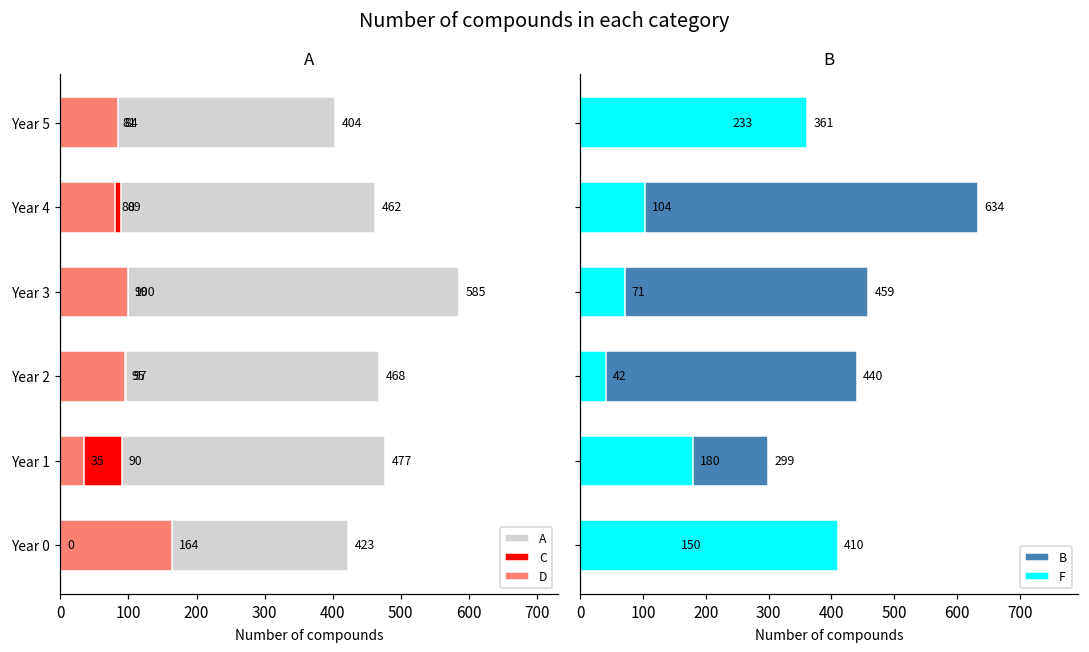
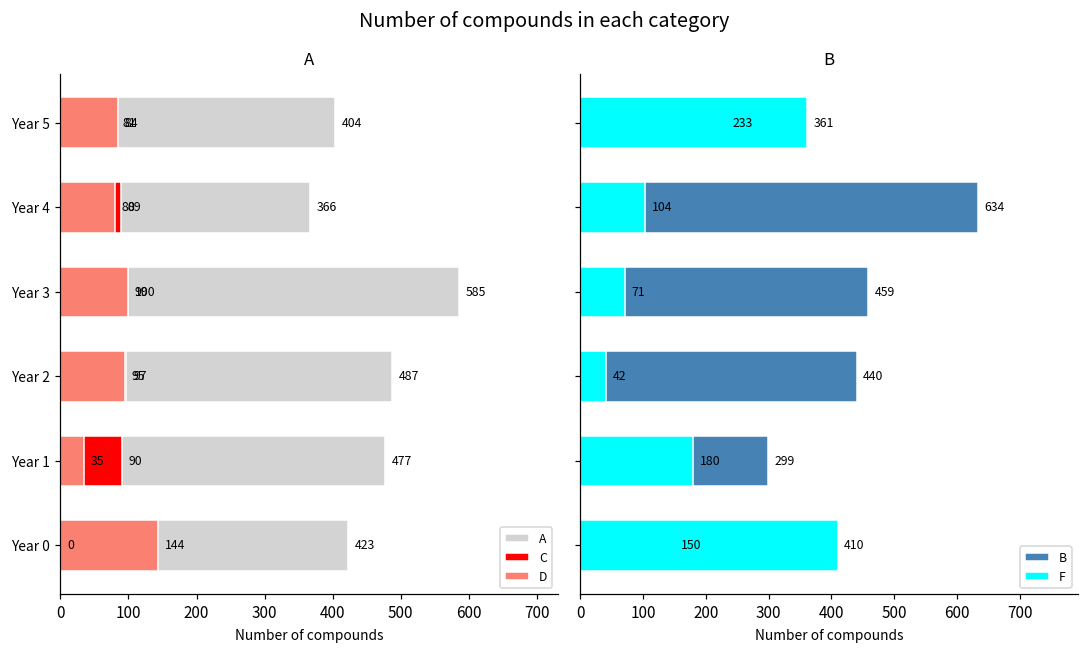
A, A, Year 4: 462 -> 366
A, A, Year 2: 468 -> 487
A, D, Year 0: 164 -> 144
